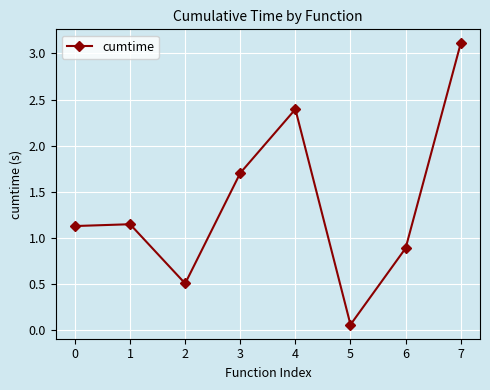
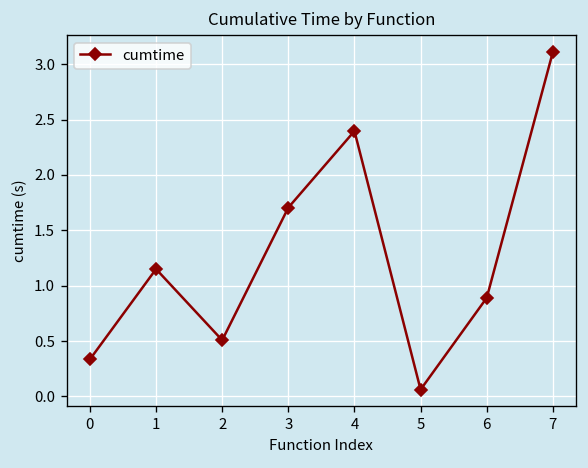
0: 1.1 -> 0.3
